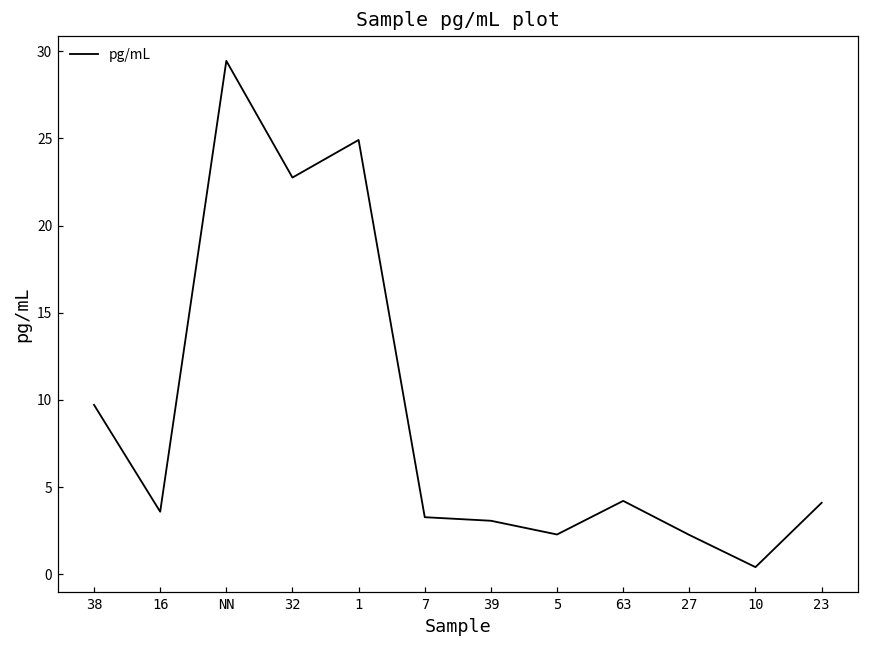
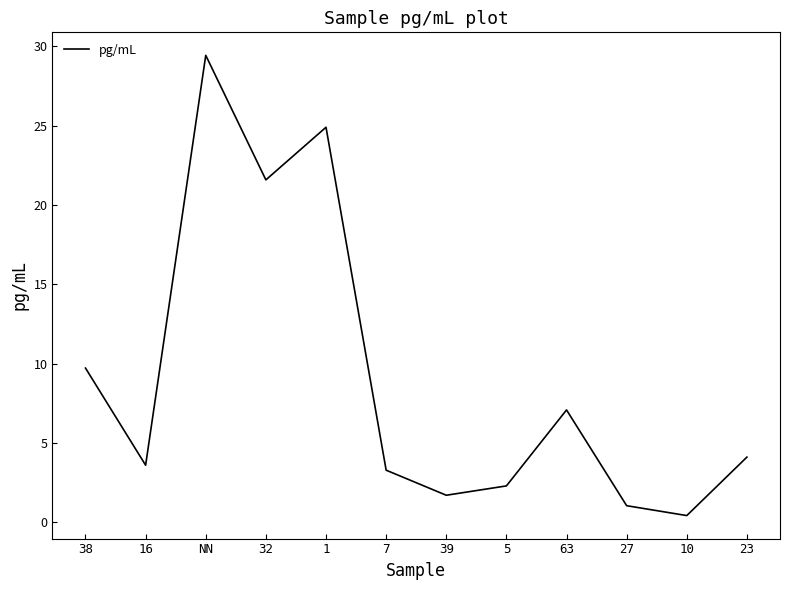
32: 22.8 -> 21.6
39: 3.1 -> 1.7
63: 4.2 -> 7.1
27: 2.3 -> 1.0
